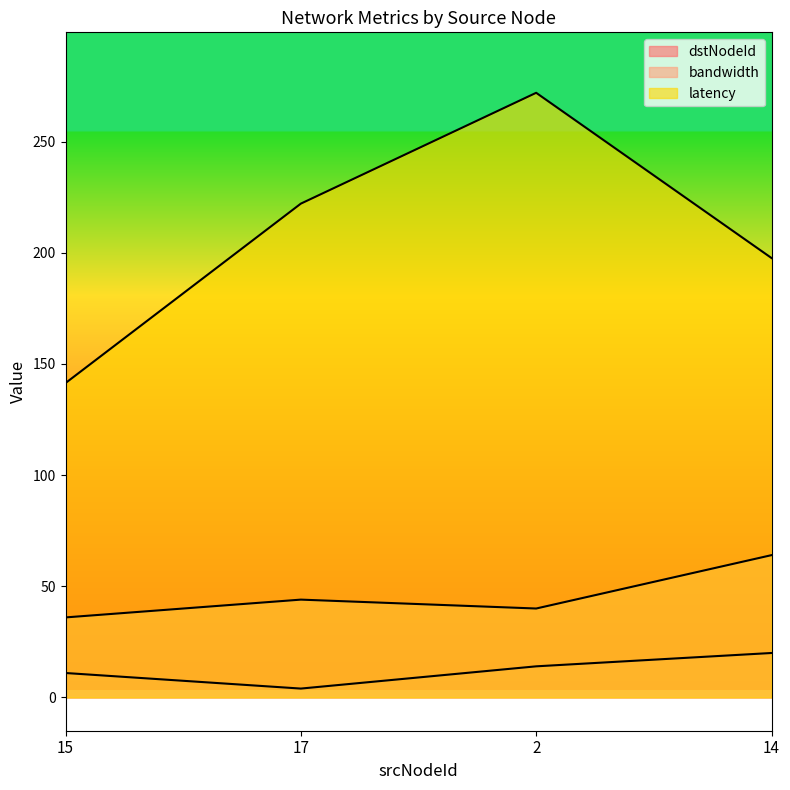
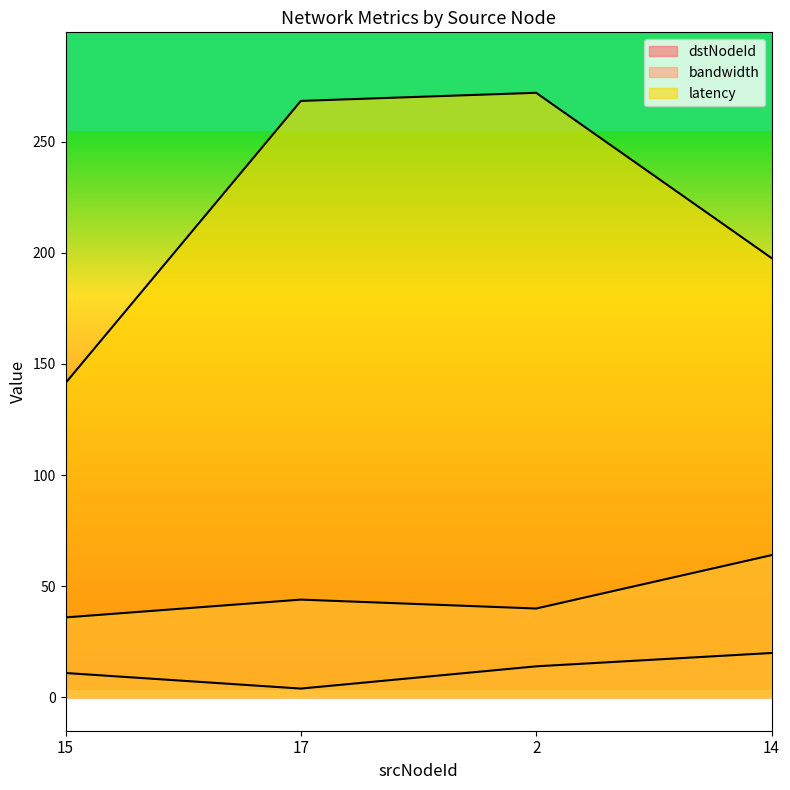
latency, 17: 222 -> 268
